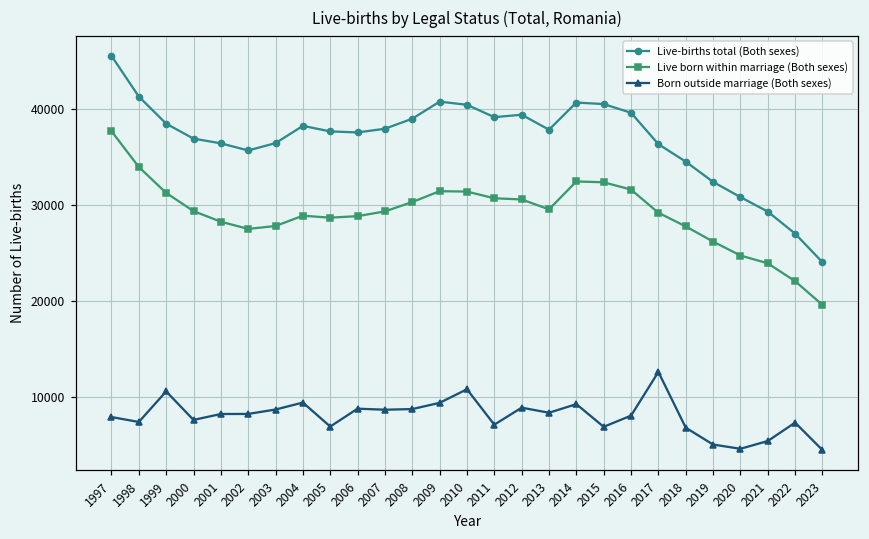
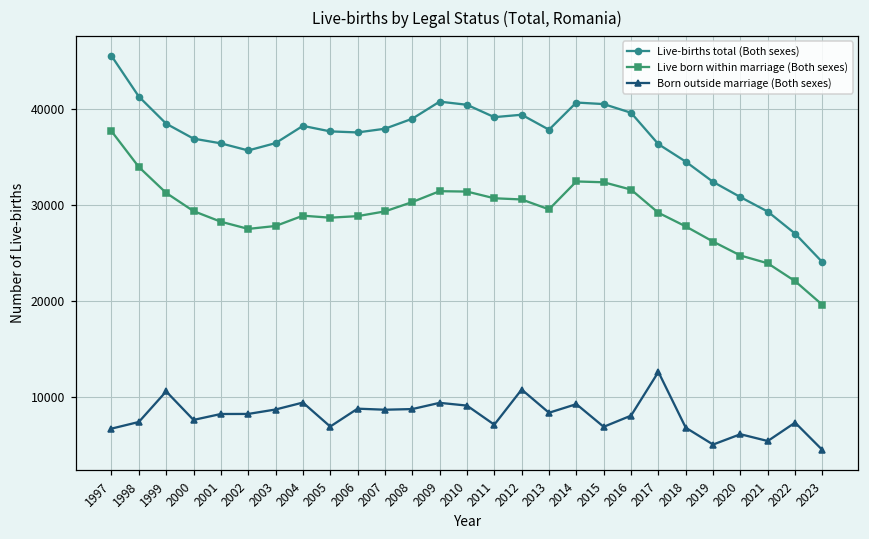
Born outside marriage (Both sexes), 1997: 8000 -> 7000
Born outside marriage (Both sexes), 2010: 11000 -> 9000
Born outside marriage (Both sexes), 2012: 9000 -> 11000
Born outside marriage (Both sexes), 2020: 5000 -> 6000
